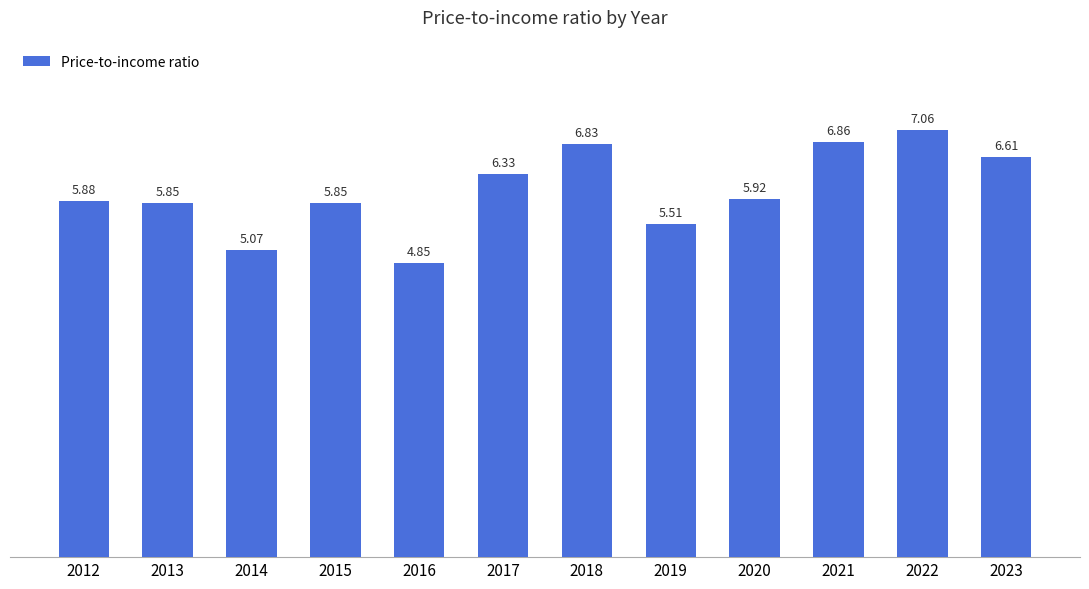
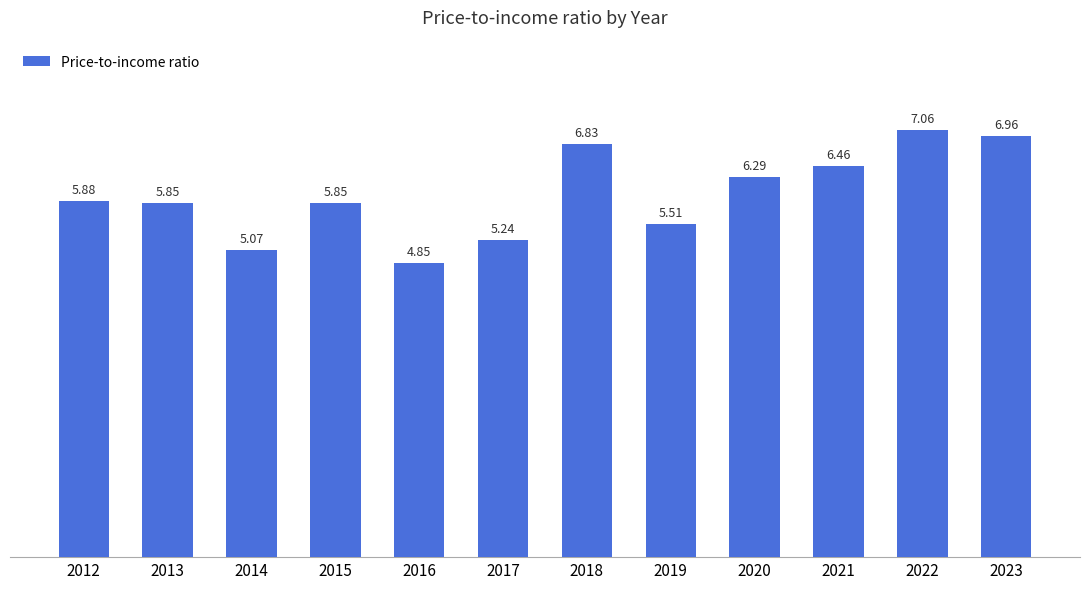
2017: 6.33 -> 5.24
2020: 5.92 -> 6.29
2021: 6.86 -> 6.46
2023: 6.61 -> 6.96
